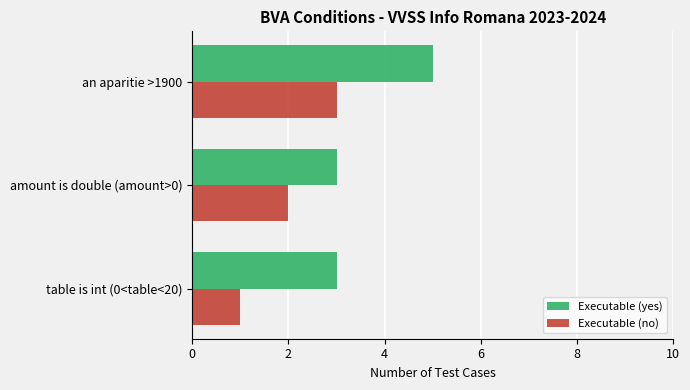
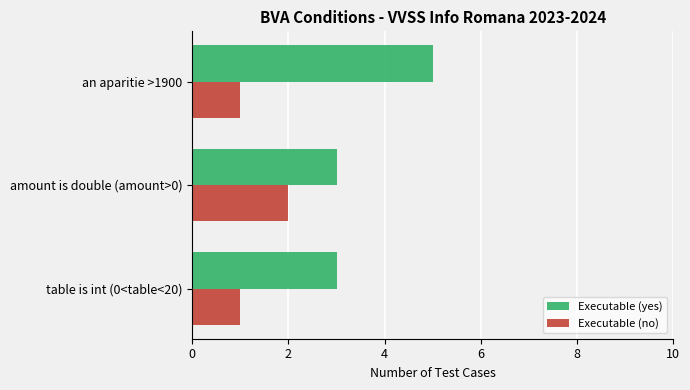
Executable (no), an aparitie >1900: 3 -> 1
